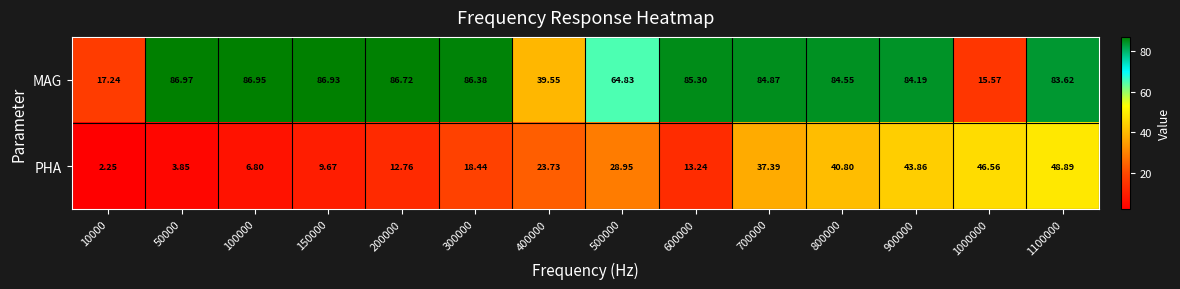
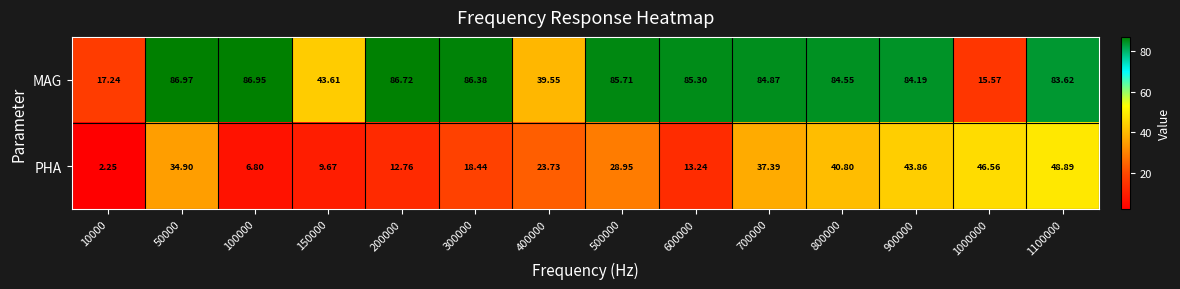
MAG, 150000: 86.93 -> 43.61
MAG, 500000: 64.83 -> 85.71
PHA, 50000: 3.85 -> 34.90
